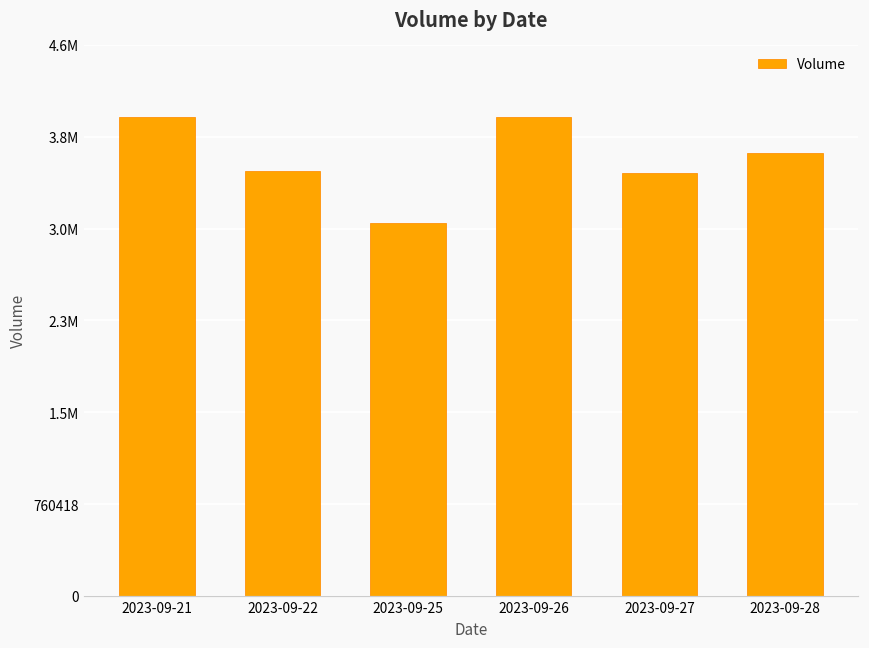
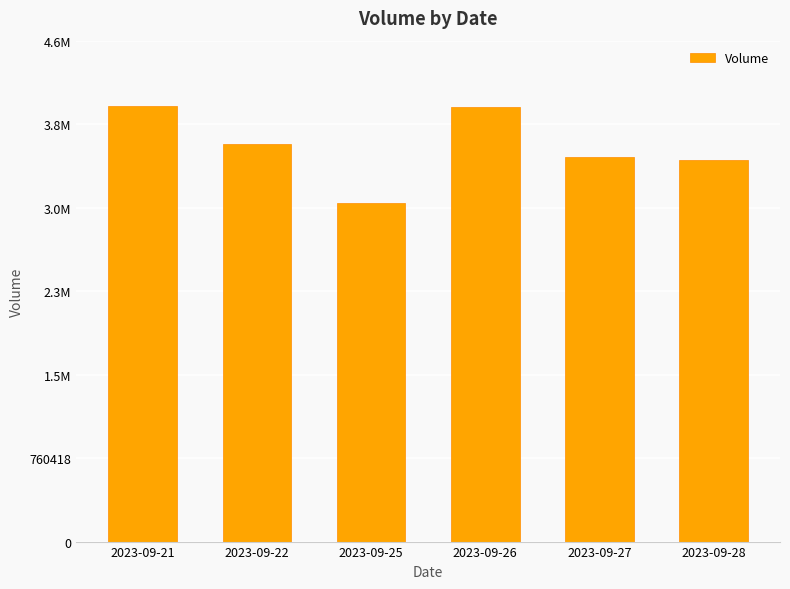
2023-09-22: 3520000 -> 3620000
2023-09-28: 3670000 -> 3480000
